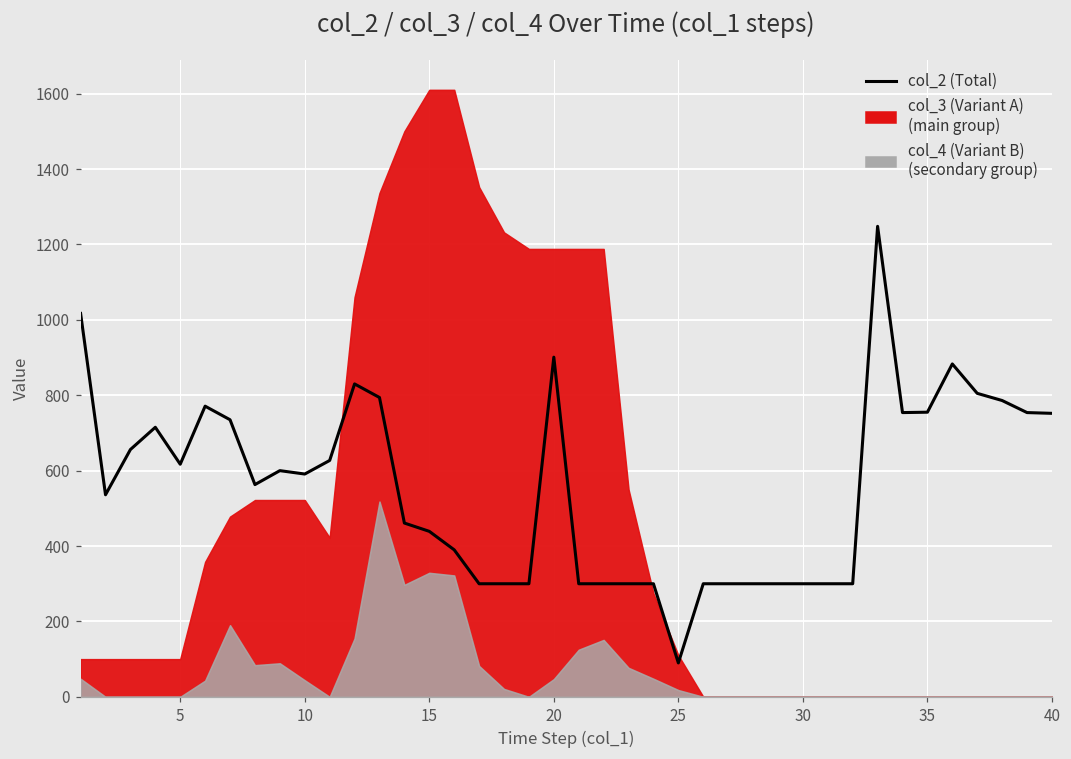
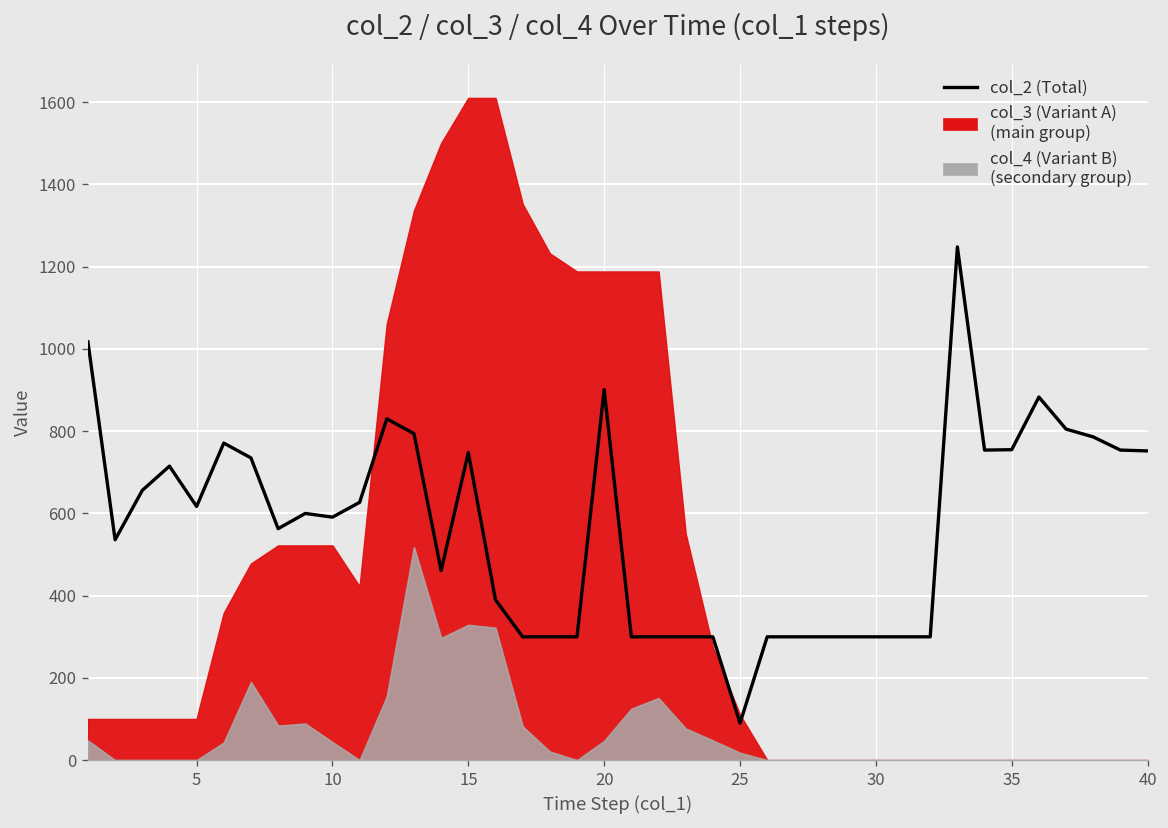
col_2 (Total), 15: 440 -> 750
